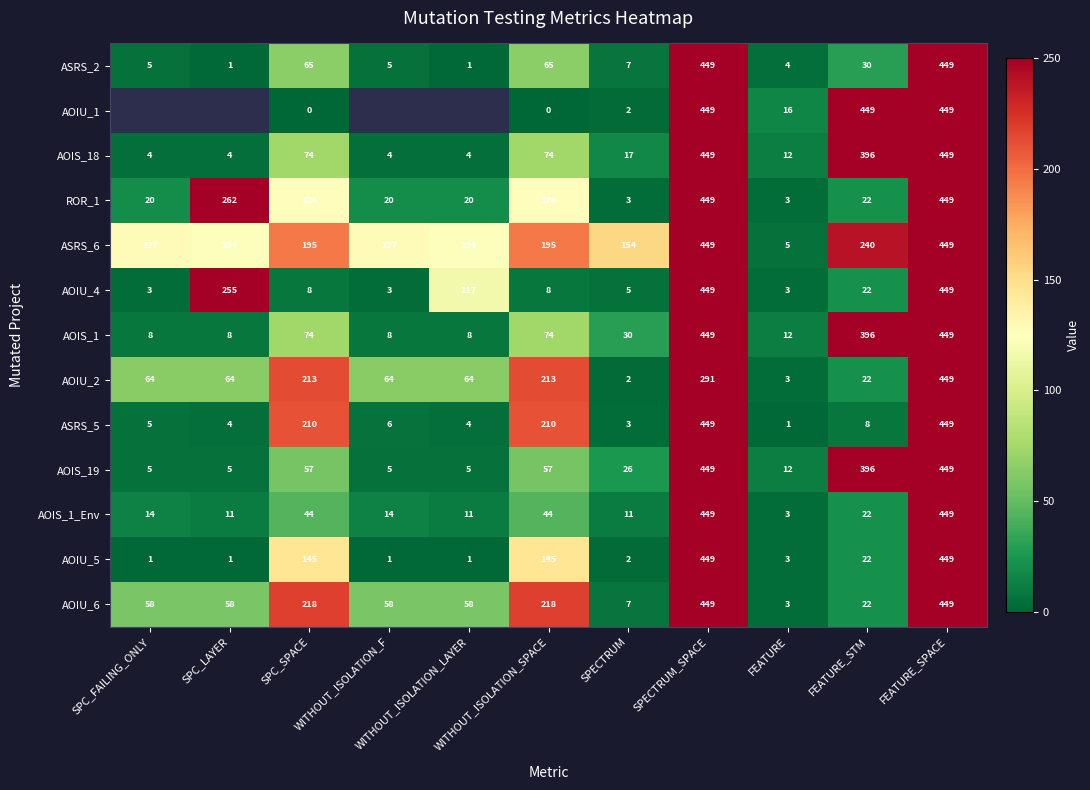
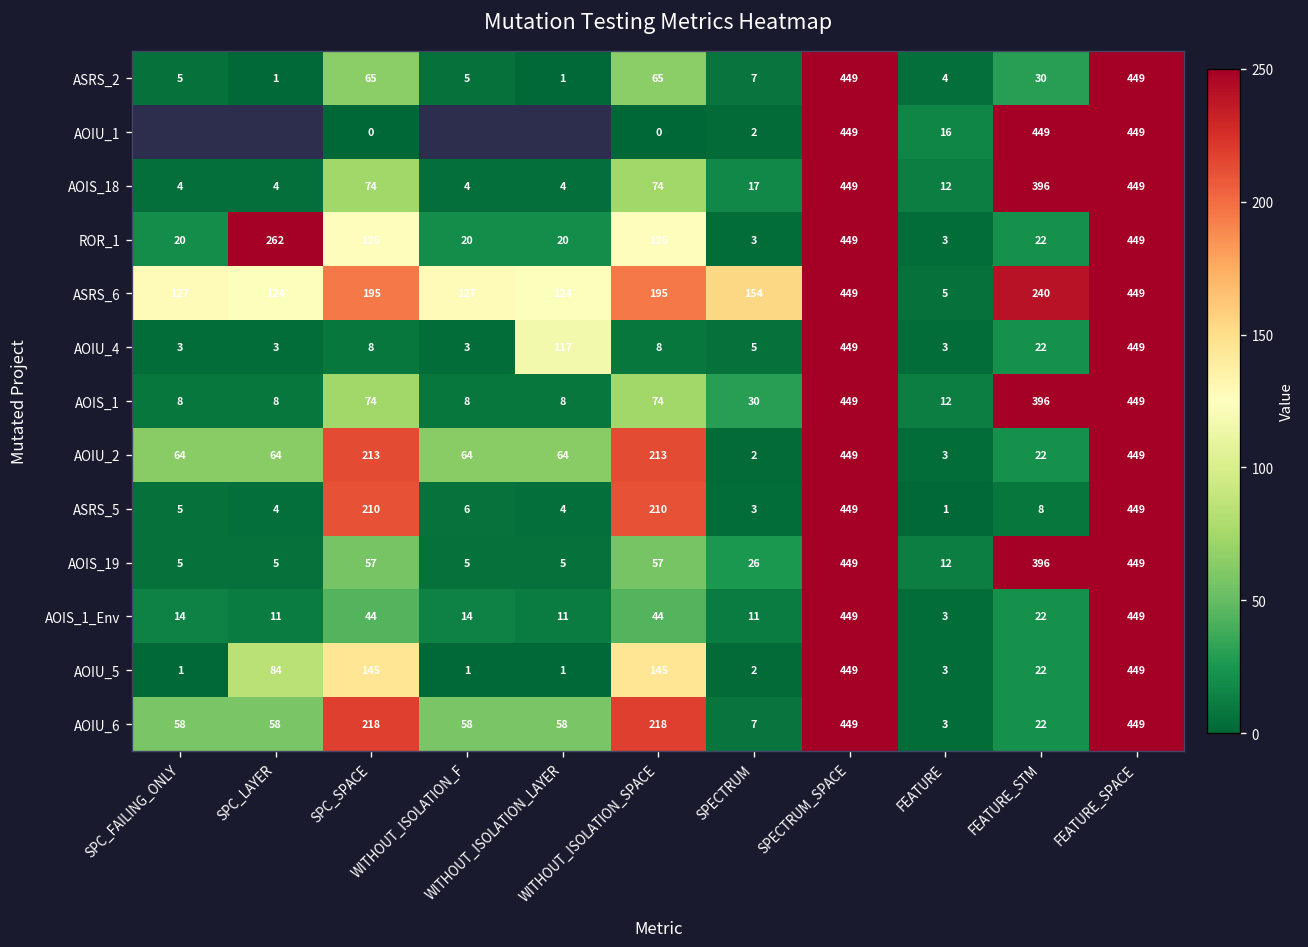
AOIU_4, SPC_LAYER: 255 -> 3
AOIU_2, SPECTRUM_SPACE: 291 -> 449
AOIU_5, SPC_LAYER: 1 -> 84
